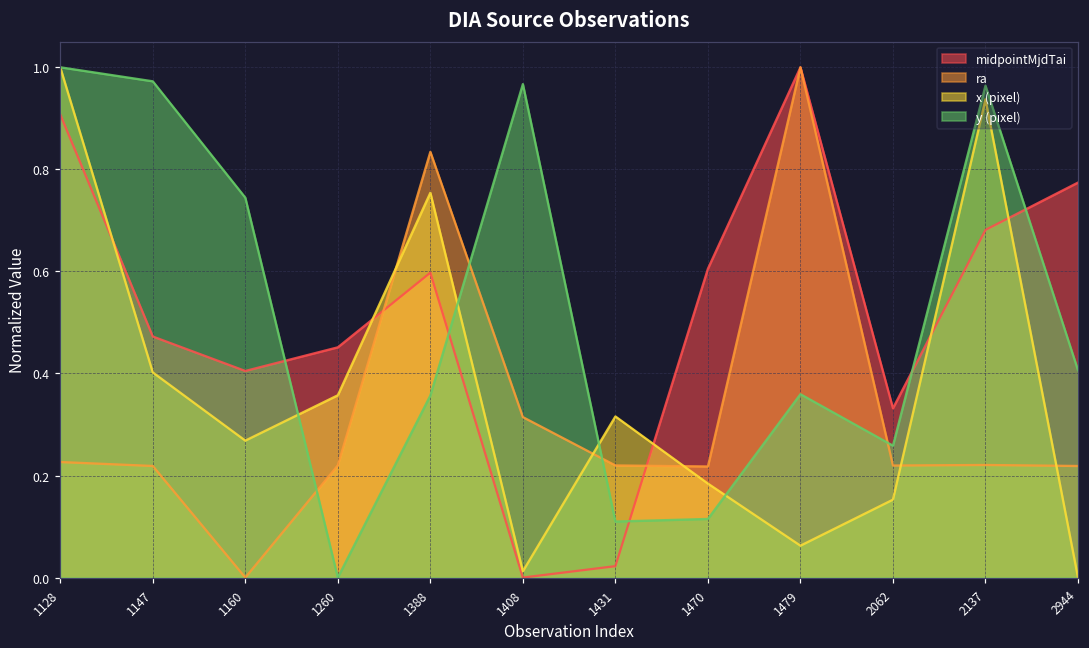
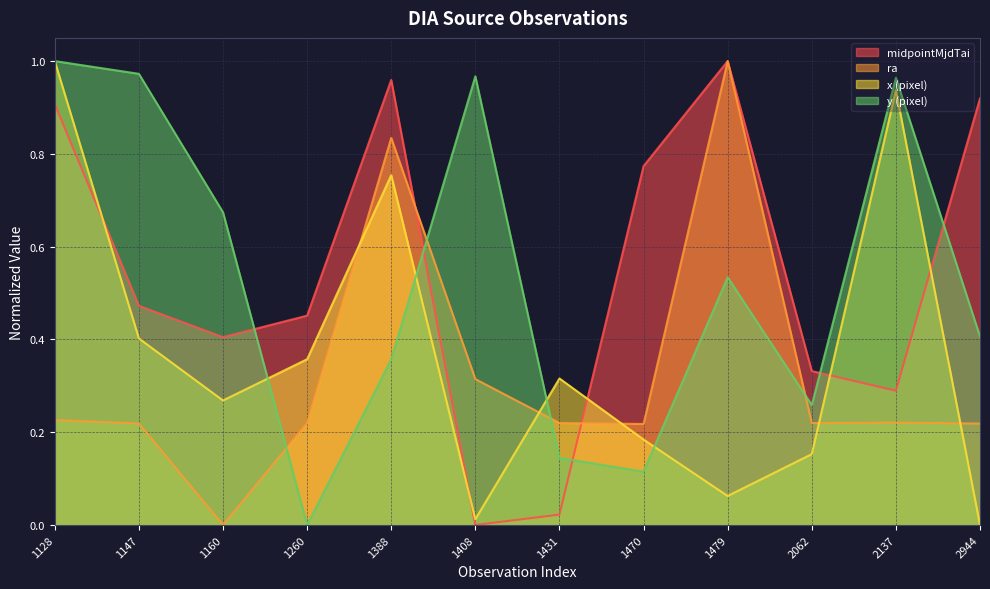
y (pixel), 1160: 0.74 -> 0.67
midpointMjdTai, 1388: 0.60 -> 0.96
y (pixel), 1431: 0.11 -> 0.14
midpointMjdTai, 1470: 0.61 -> 0.77
y (pixel), 1479: 0.36 -> 0.53
midpointMjdTai, 2137: 0.68 -> 0.29
midpointMjdTai, 2944: 0.77 -> 0.92
